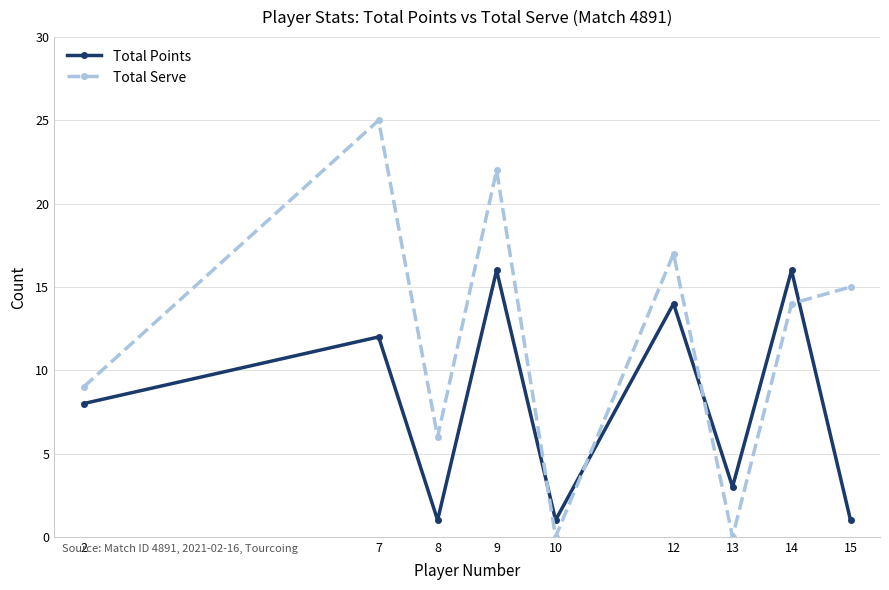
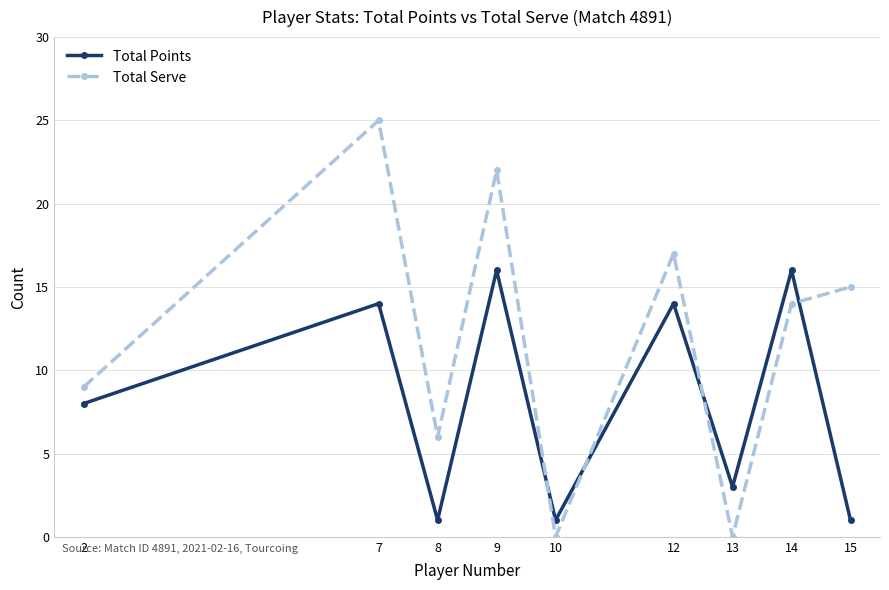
Total Points, 7: 12 -> 14
